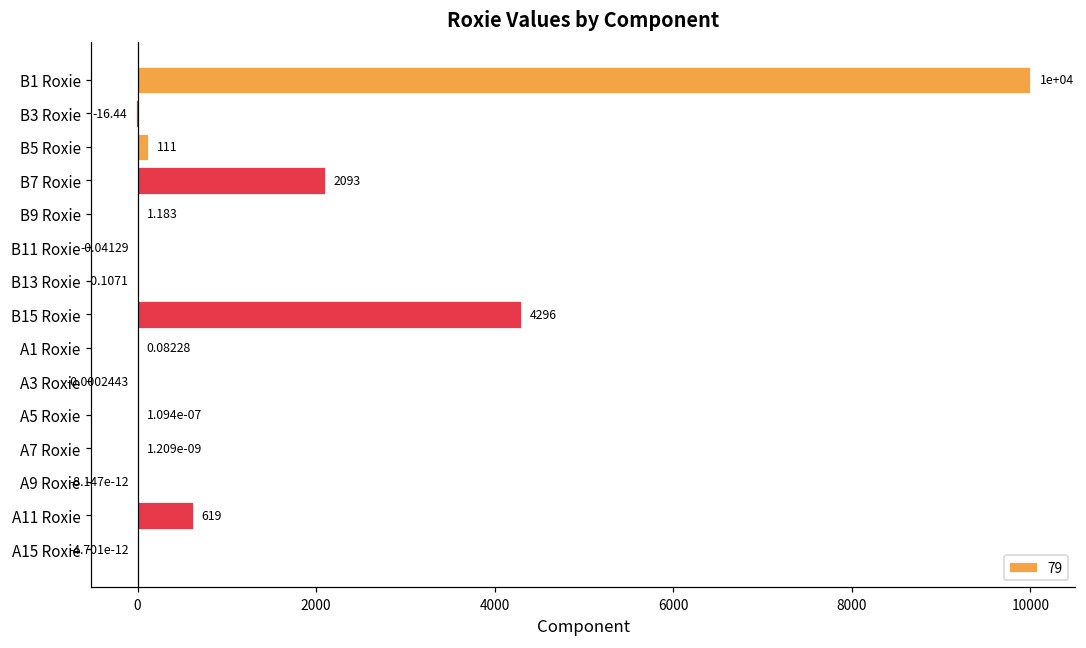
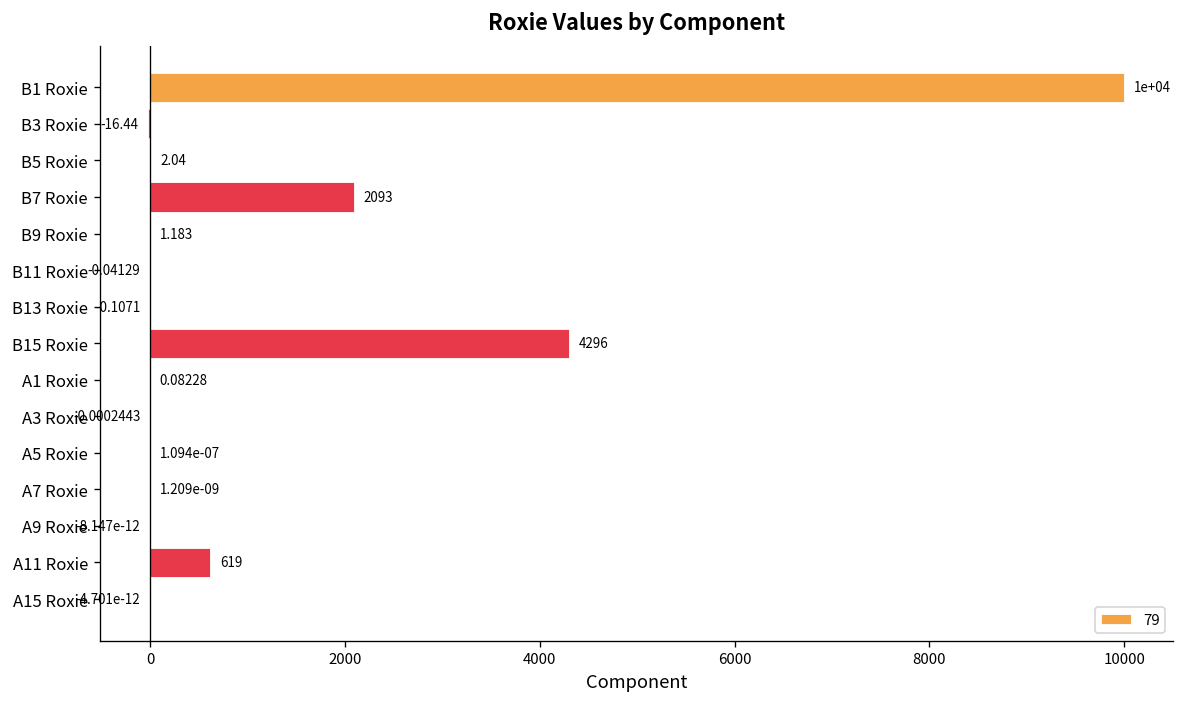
B5 Roxie: 111 -> 2.04
